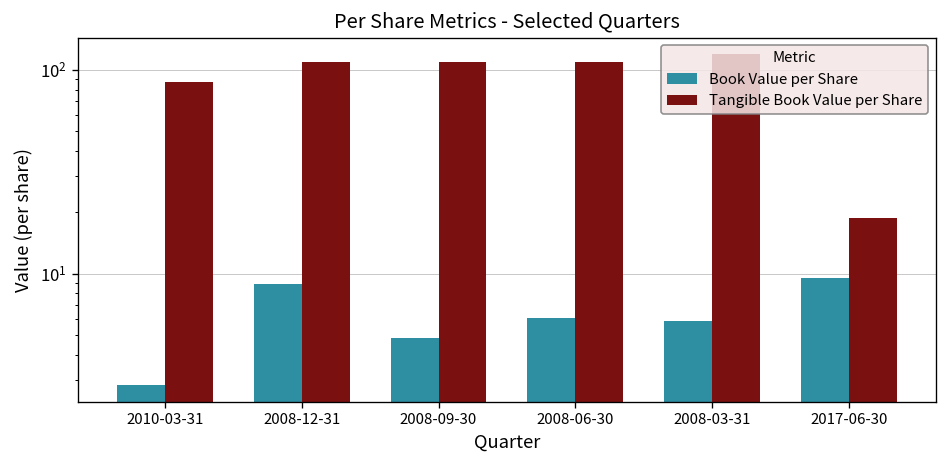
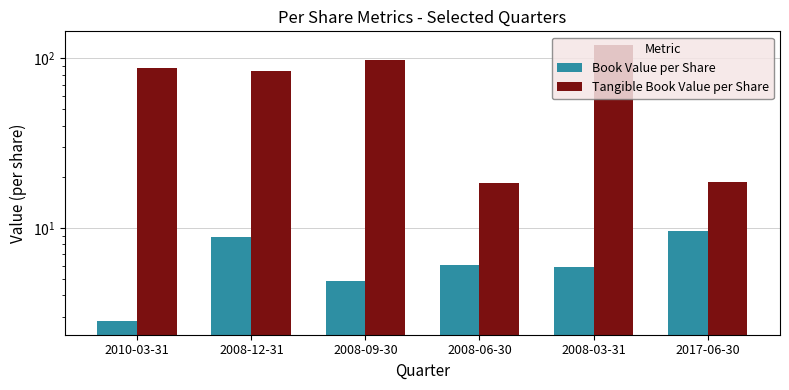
Tangible Book Value per Share, 2008-12-31: 110 -> 80
Tangible Book Value per Share, 2008-09-30: 110 -> 100
Tangible Book Value per Share, 2008-06-30: 110 -> 18
